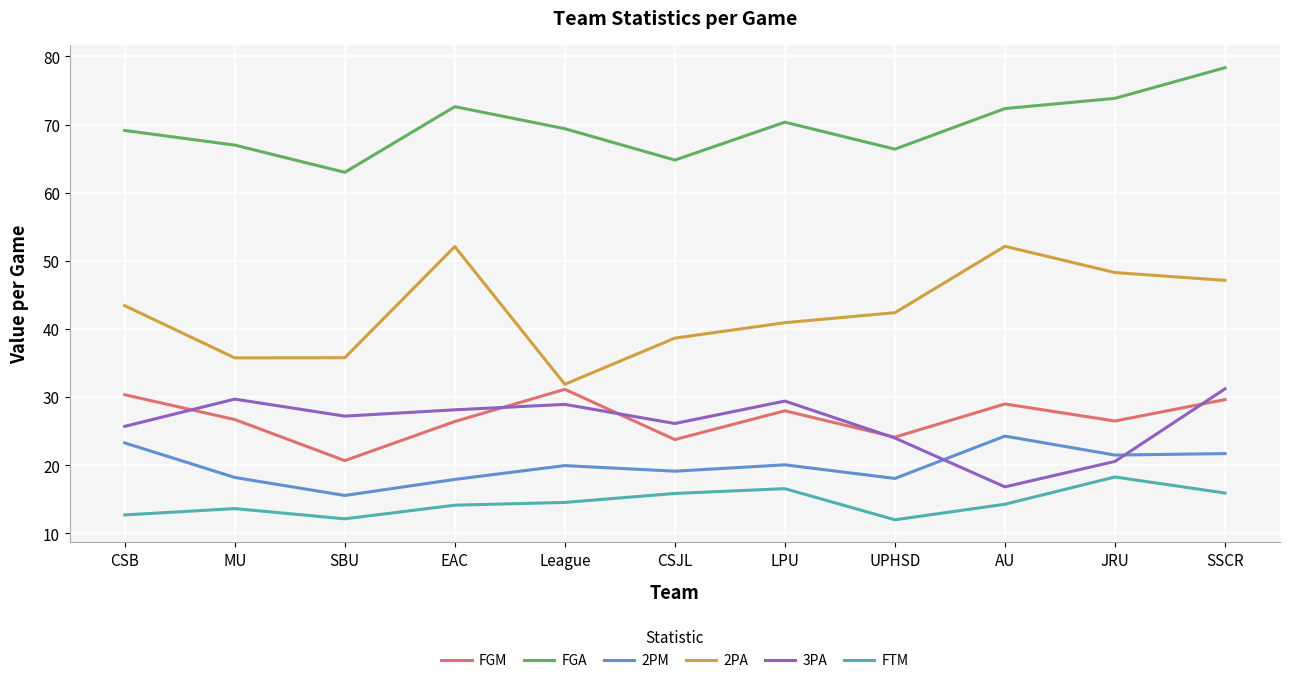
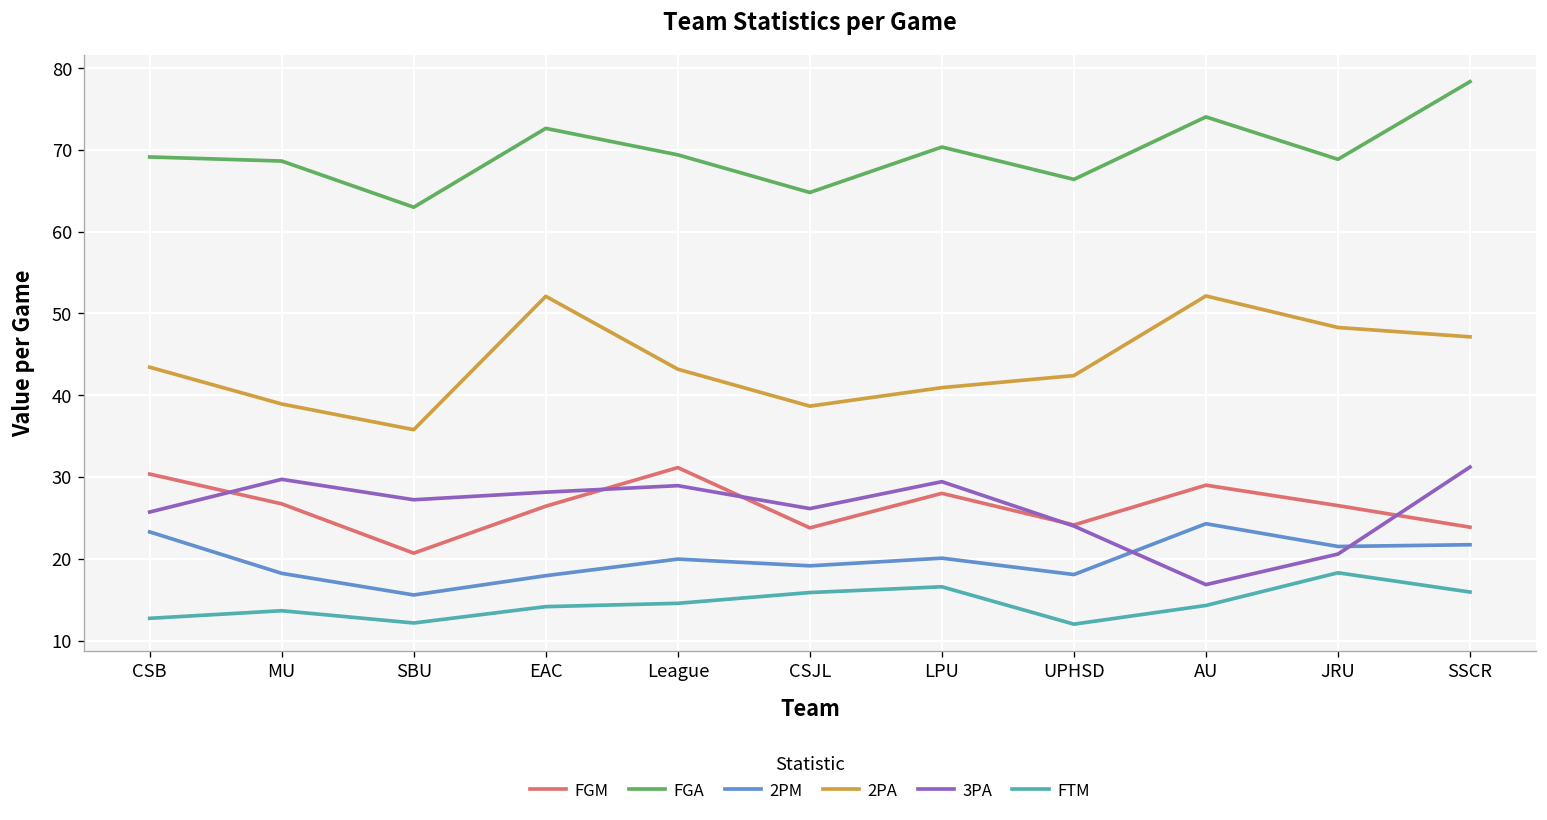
FGA, MU: 67 -> 69
2PA, MU: 36 -> 39
2PA, League: 32 -> 43
FGA, AU: 72 -> 74
FGA, JRU: 74 -> 69
FGM, SSCR: 30 -> 24
